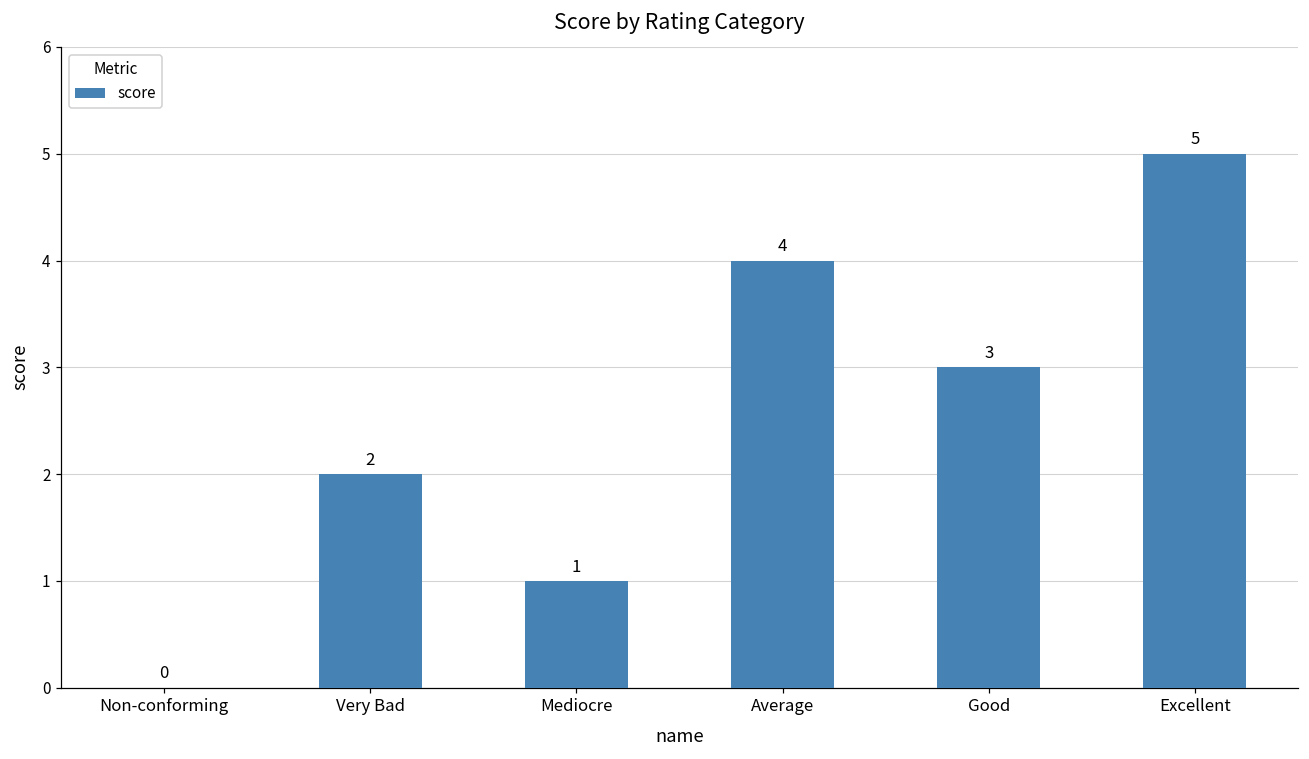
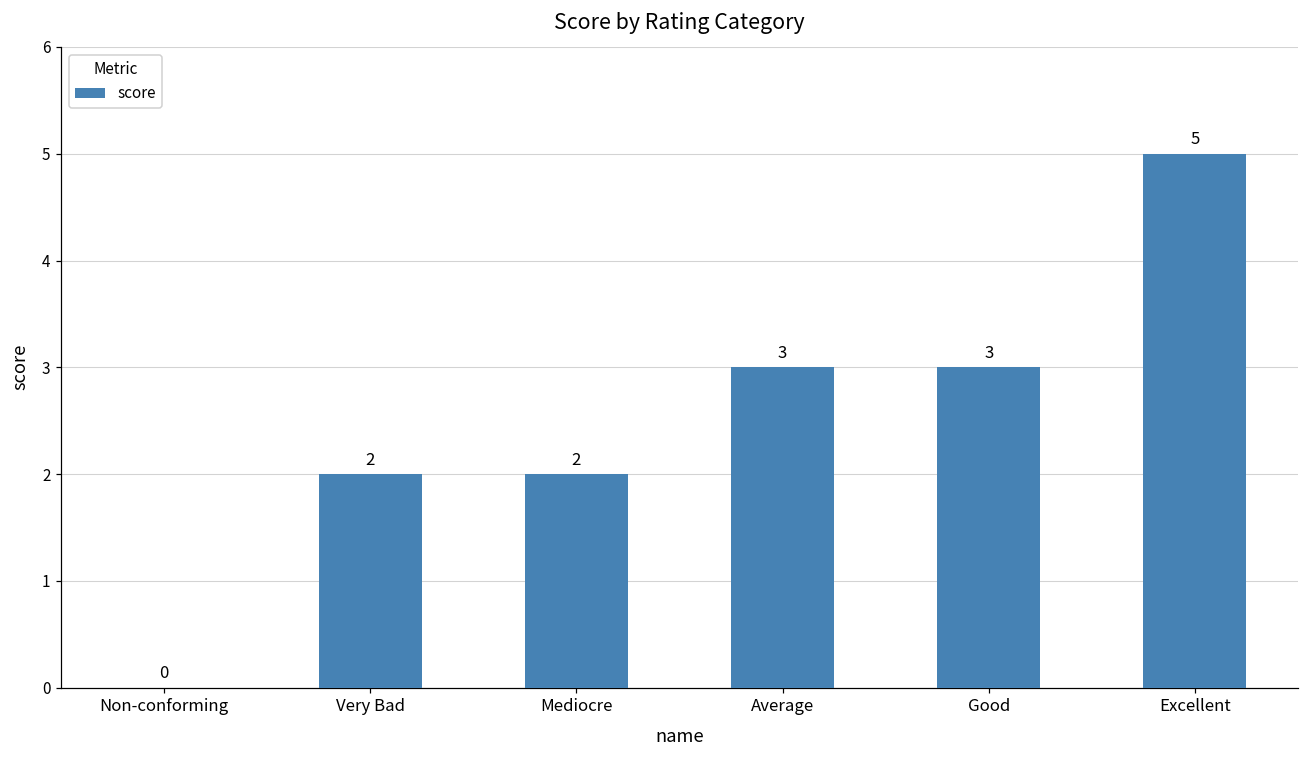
Mediocre: 1 -> 2
Average: 4 -> 3
